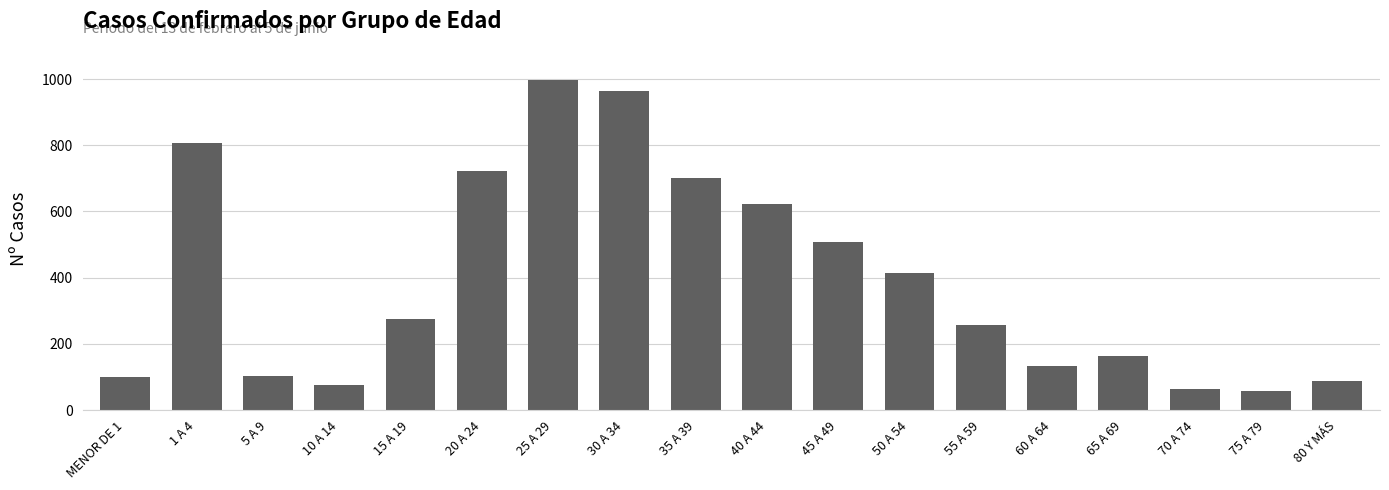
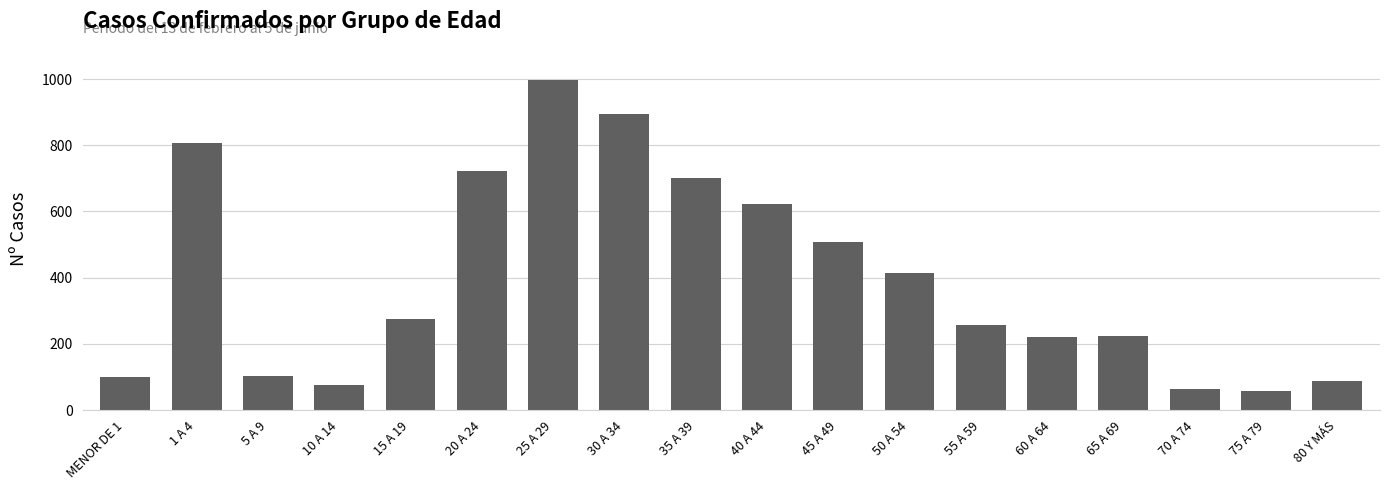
30 A 34: 970 -> 900
60 A 64: 130 -> 220
65 A 69: 160 -> 230
